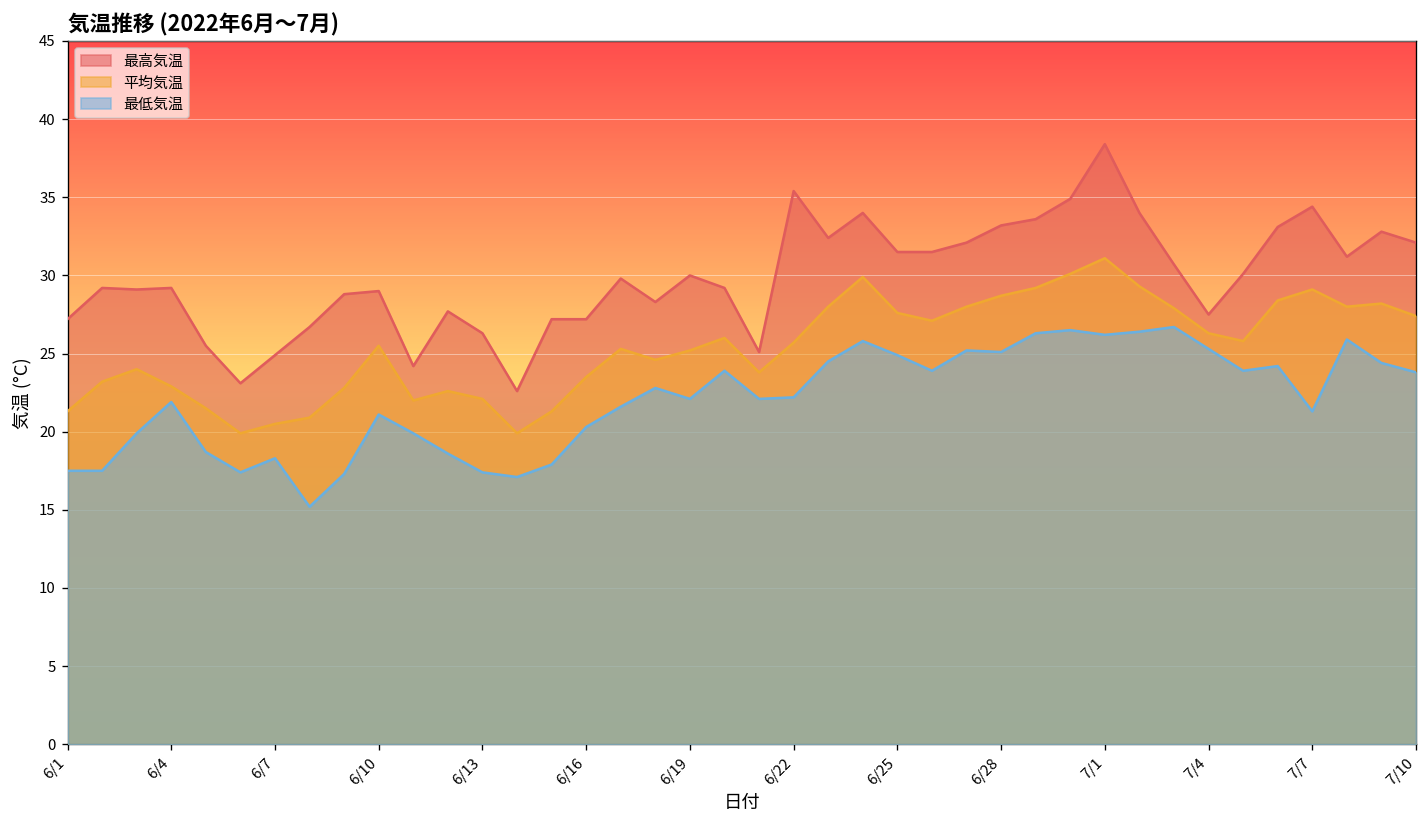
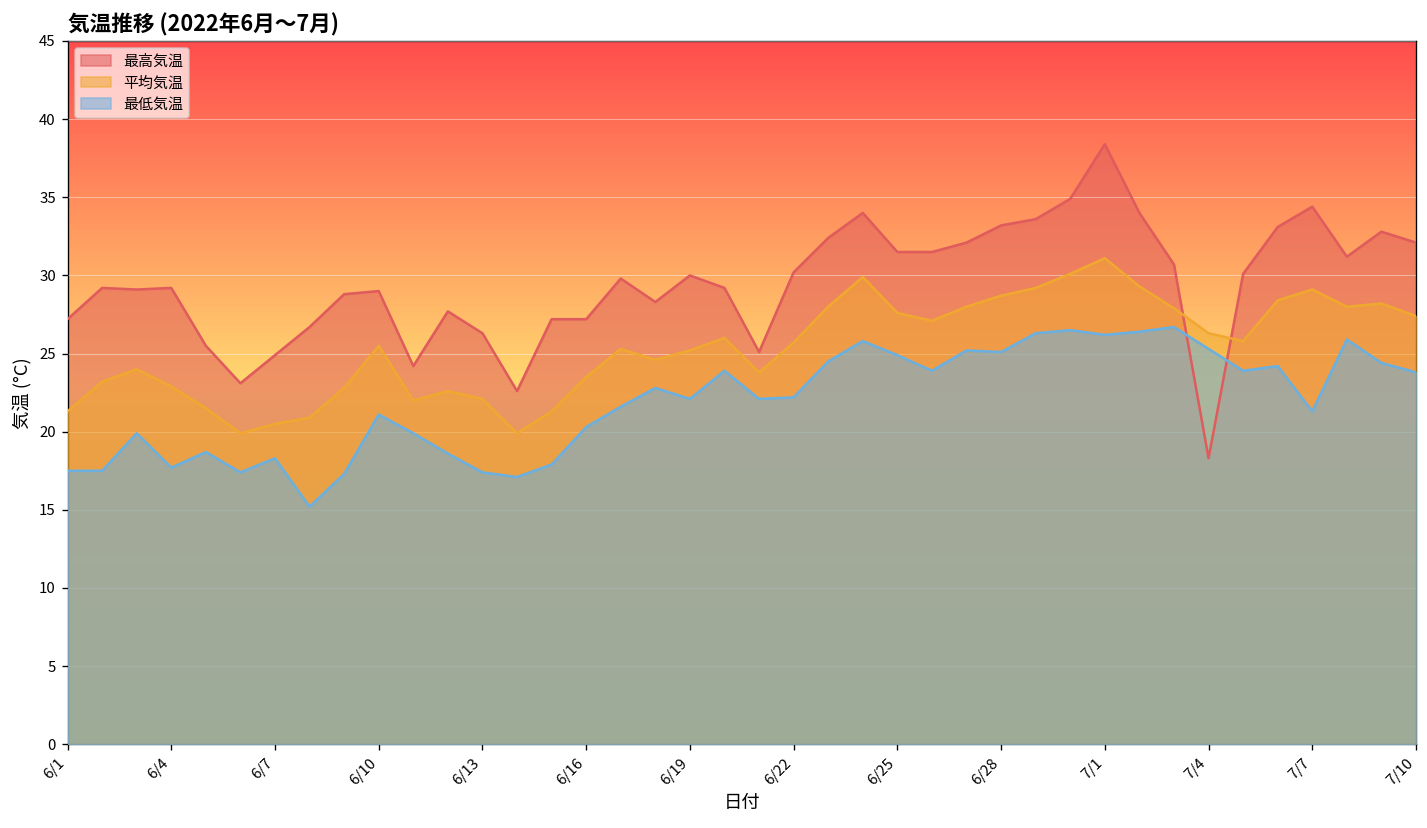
最低気温, 6/4: 21.9 -> 17.7
最高気温, 6/22: 35.4 -> 30.2
最高気温, 7/4: 27.5 -> 18.3
